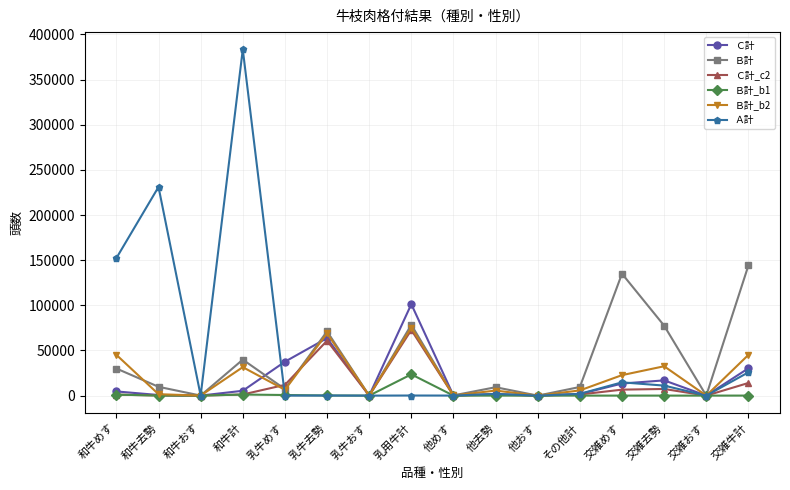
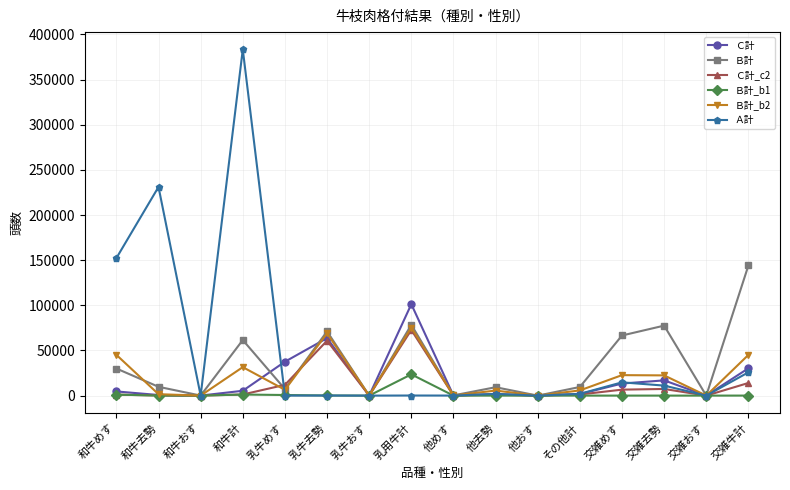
Ｂ計, 和牛計: 40000 -> 60000
Ｂ計, 交雑めす: 130000 -> 70000
Ｂ計_b2, 交雑去勢: 30000 -> 20000
